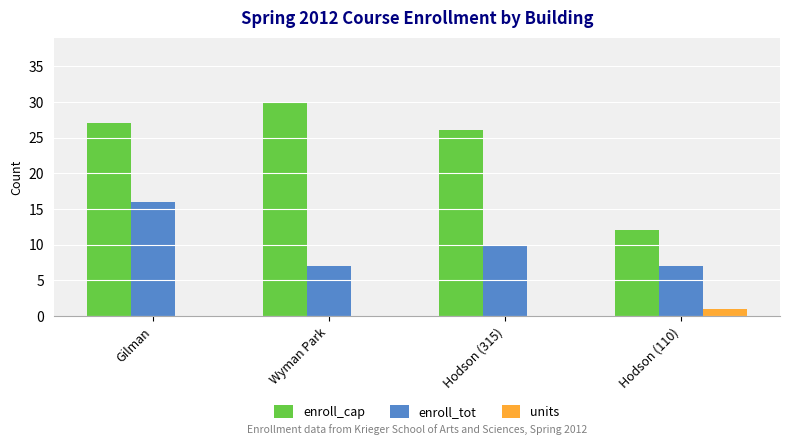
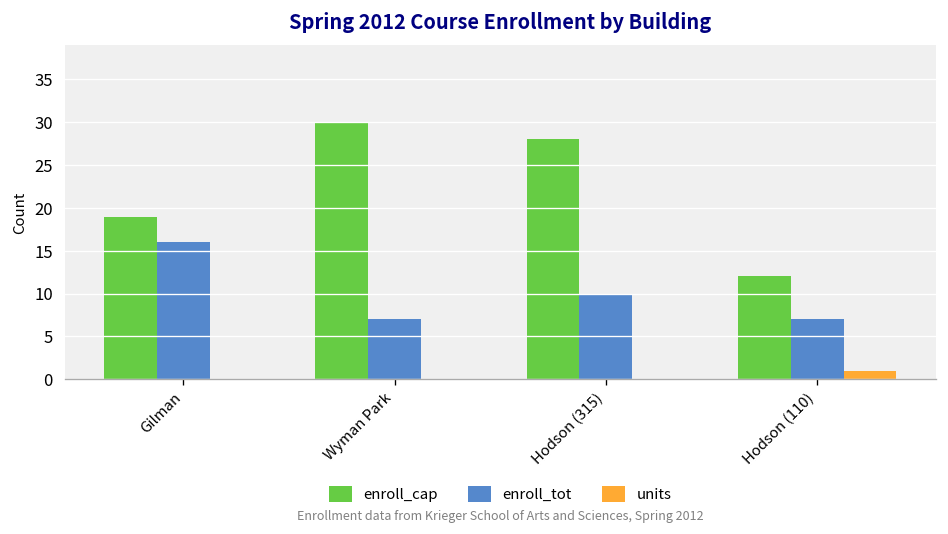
enroll_cap, Gilman: 27 -> 19
enroll_cap, Hodson (315): 26 -> 28
